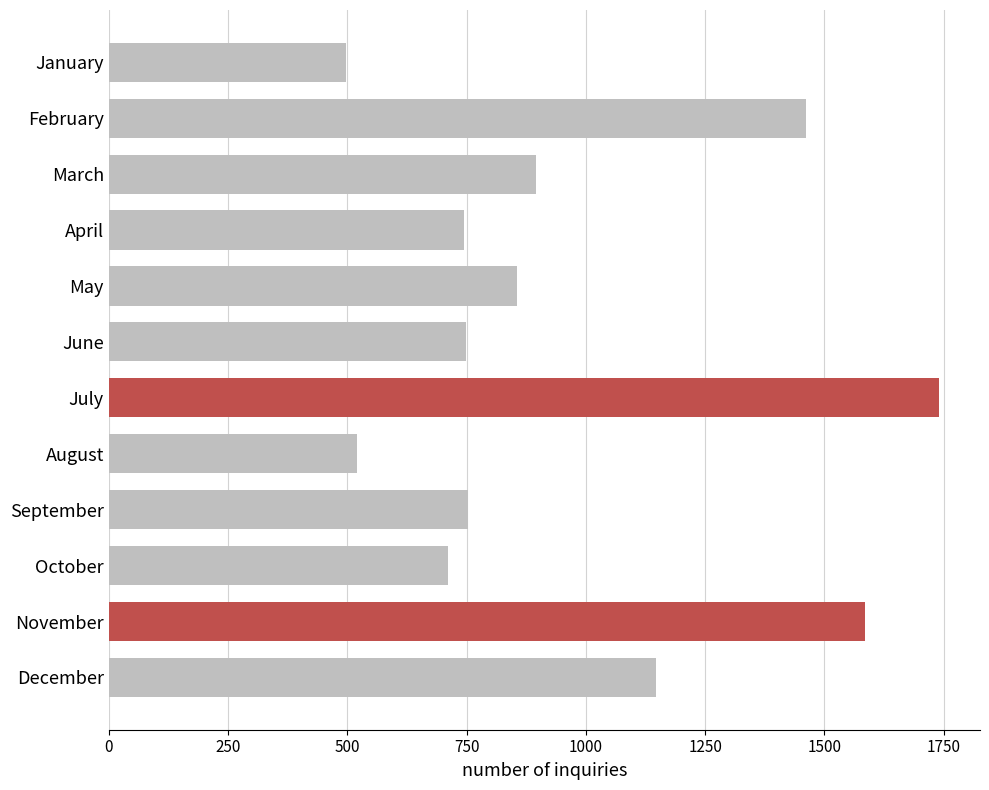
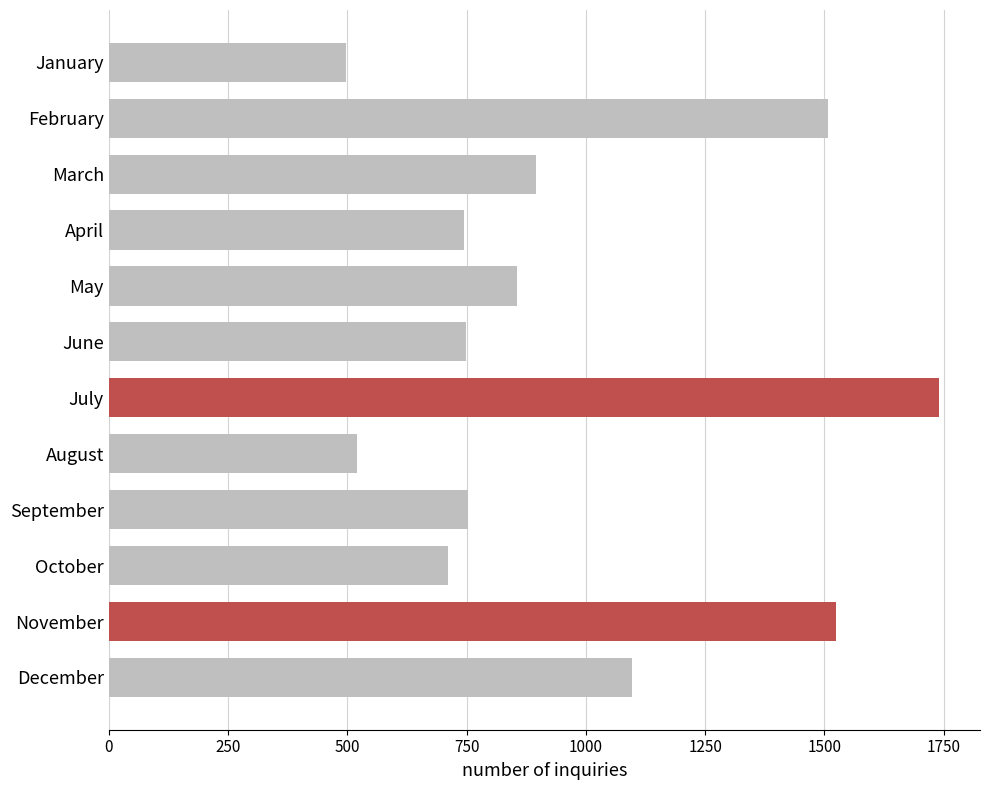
February: 1460 -> 1510
November: 1590 -> 1520
December: 1150 -> 1100
